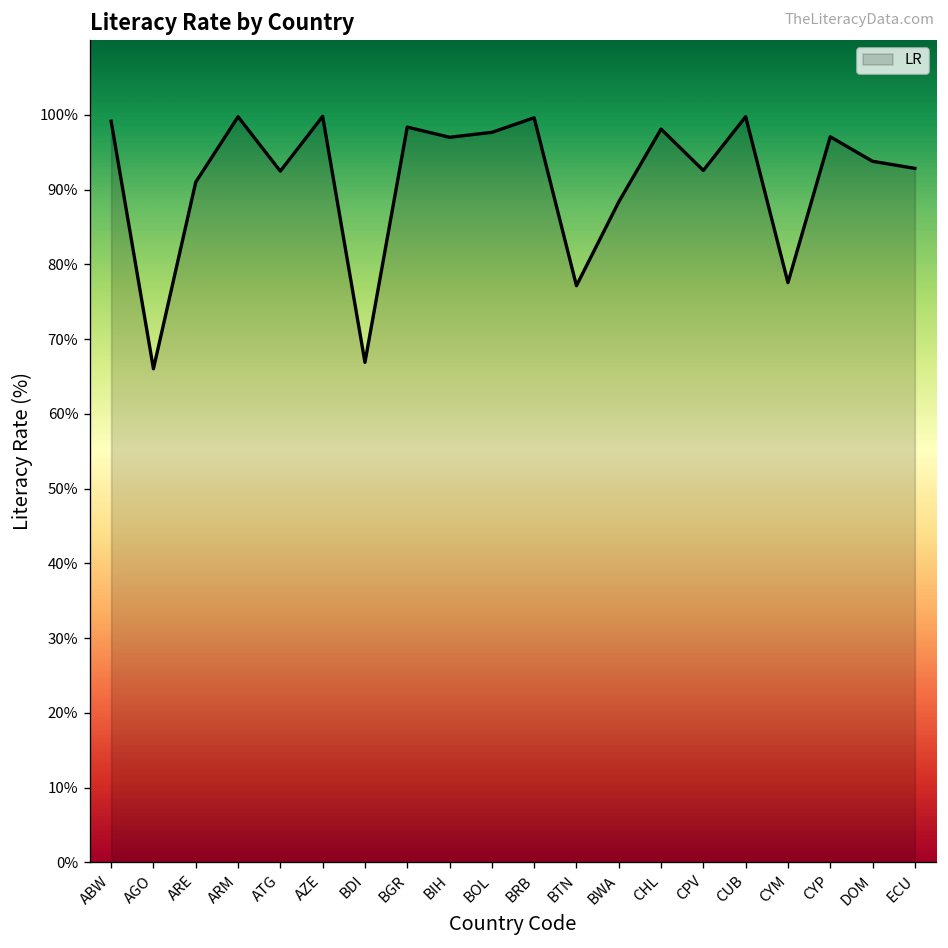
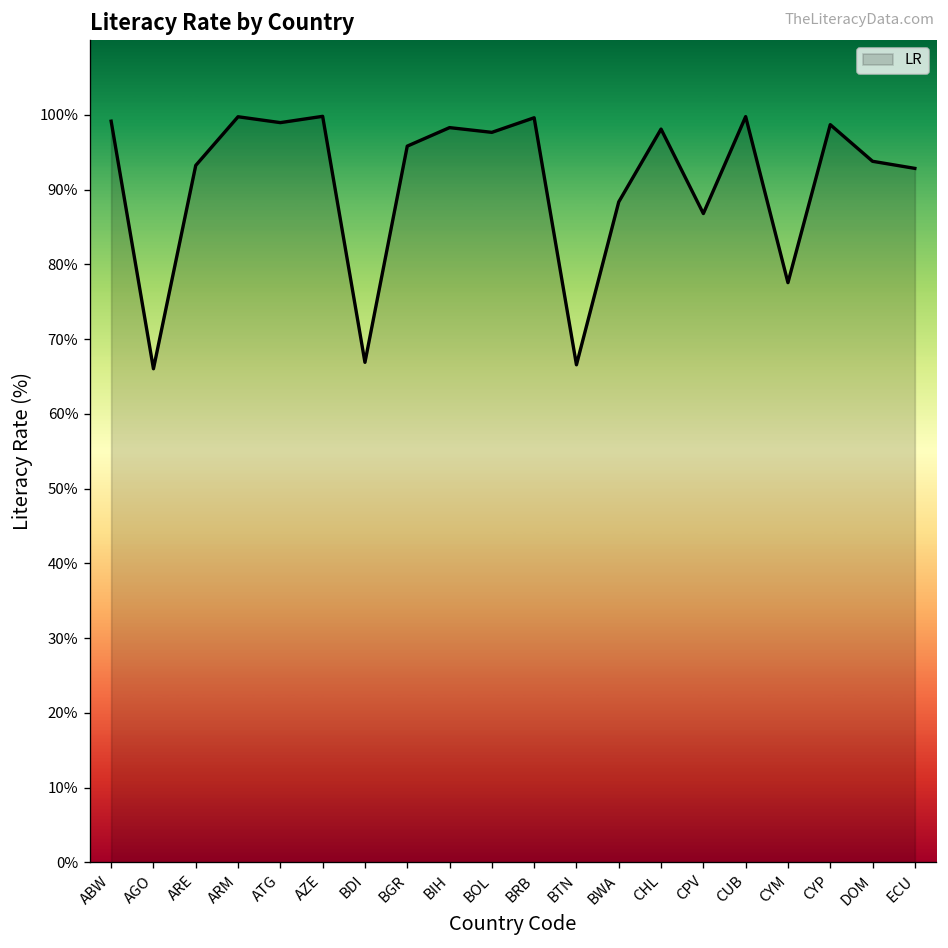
ARE: 91% -> 93%
ATG: 92% -> 99%
BGR: 98% -> 96%
BIH: 97% -> 98%
BTN: 77% -> 67%
CPV: 93% -> 87%
CYP: 97% -> 99%
